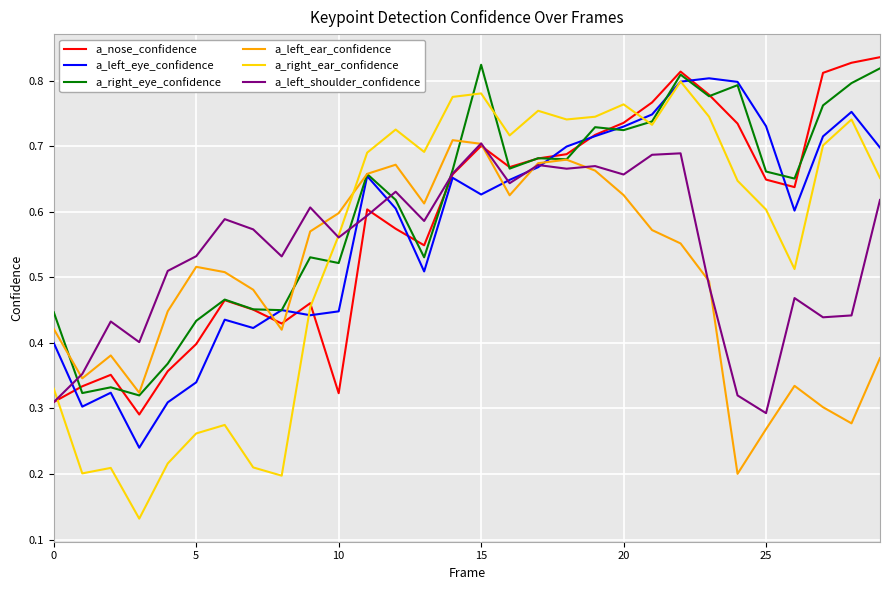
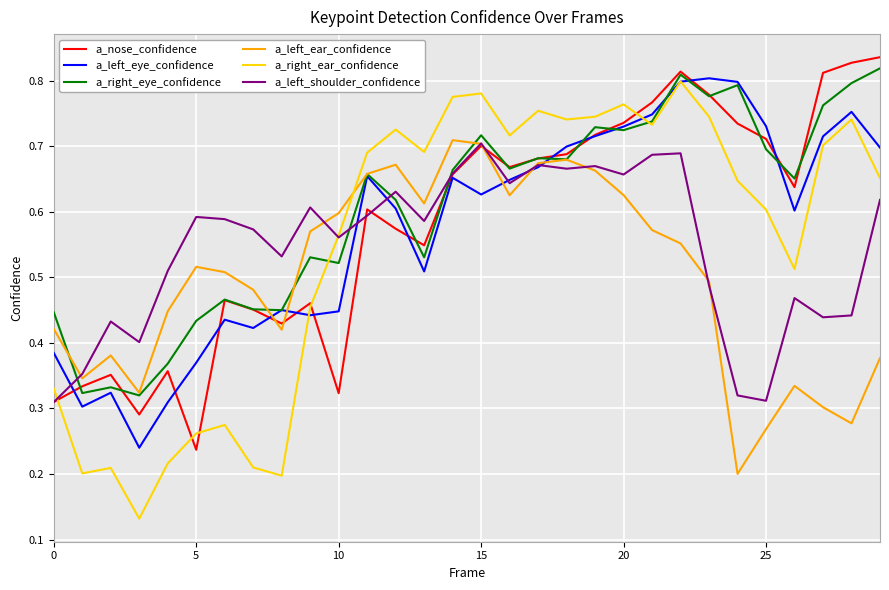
a_left_eye_confidence, 0: 0.40 -> 0.38
a_nose_confidence, 5: 0.40 -> 0.24
a_left_eye_confidence, 5: 0.34 -> 0.37
a_left_shoulder_confidence, 5: 0.53 -> 0.59
a_right_eye_confidence, 15: 0.82 -> 0.72
a_nose_confidence, 25: 0.65 -> 0.71
a_right_eye_confidence, 25: 0.66 -> 0.70
a_left_shoulder_confidence, 25: 0.29 -> 0.31
